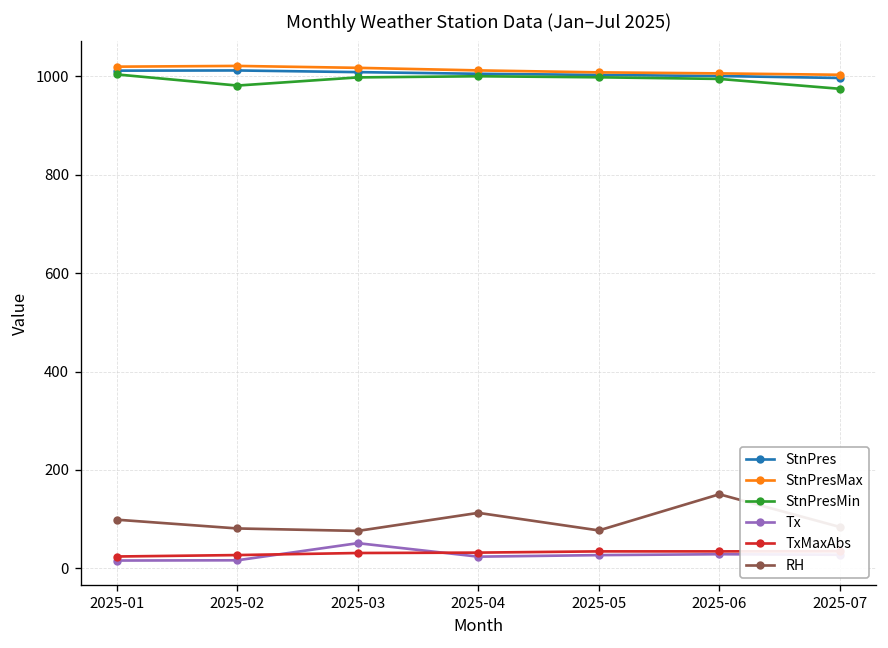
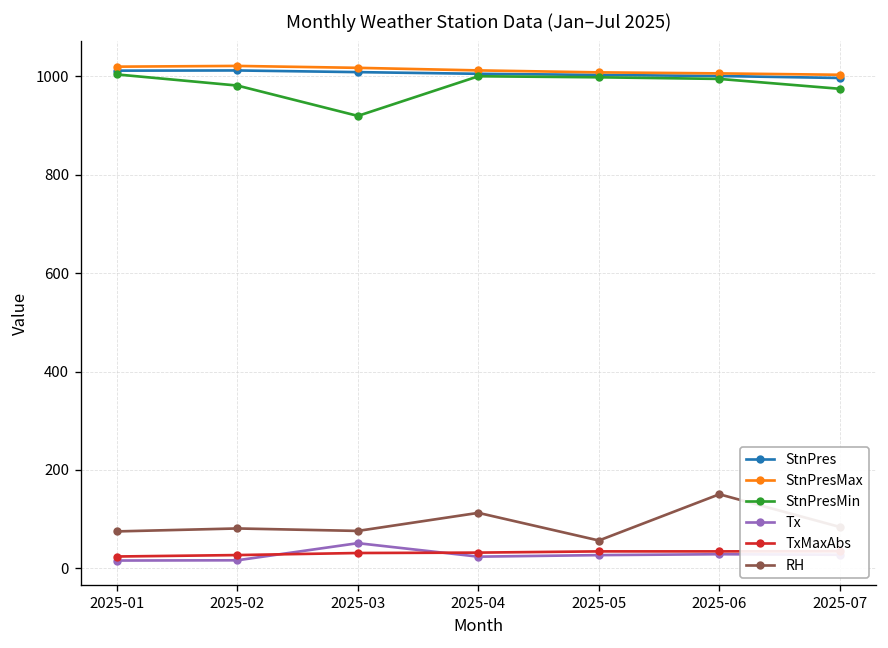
RH, 2025-01: 100 -> 80
StnPresMin, 2025-03: 1000 -> 920
RH, 2025-05: 80 -> 60
